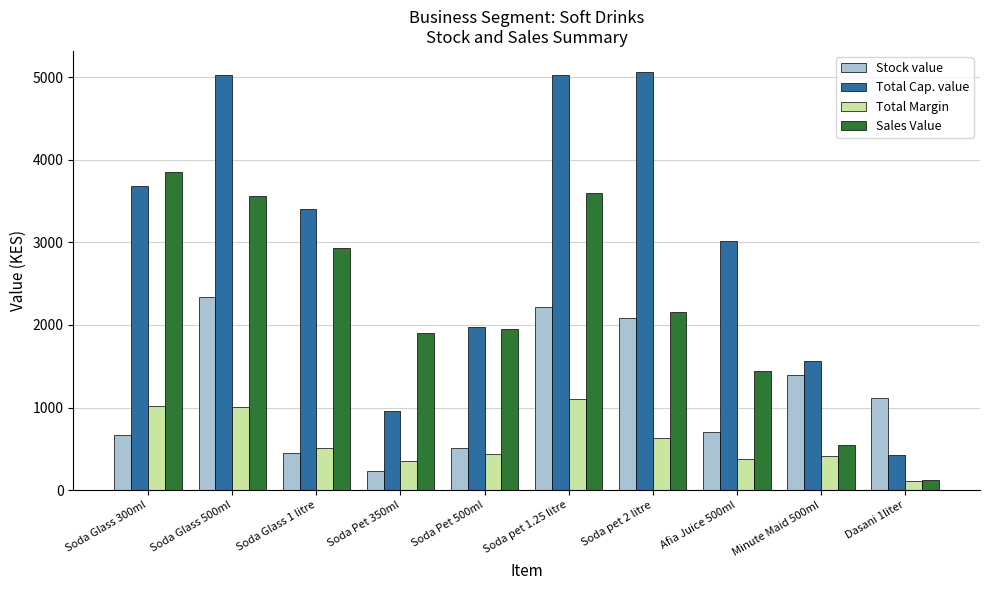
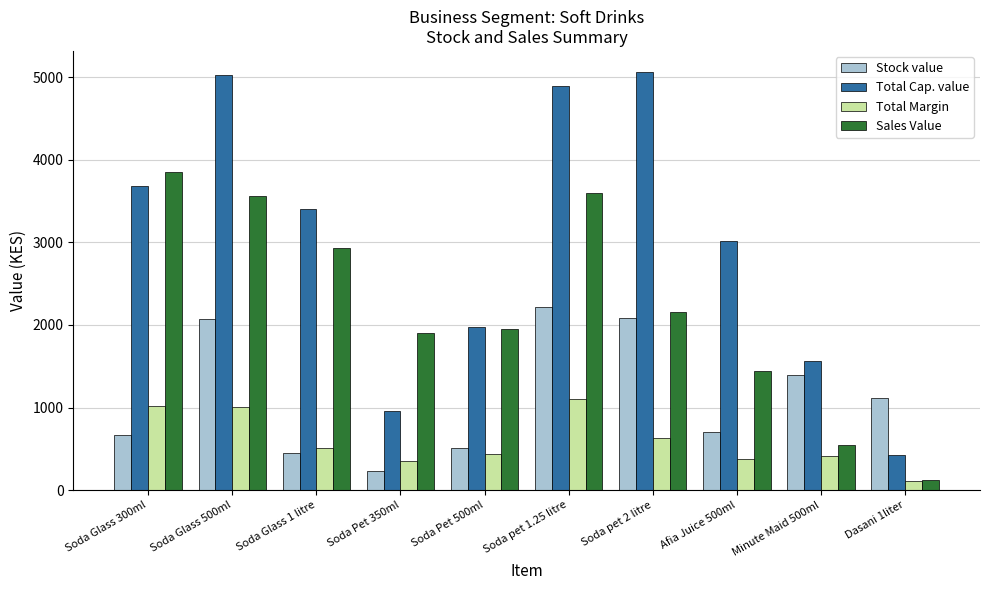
Stock value, Soda Glass 500ml: 2300 -> 2100
Total Cap. value, Soda pet 1.25 litre: 5000 -> 4900
